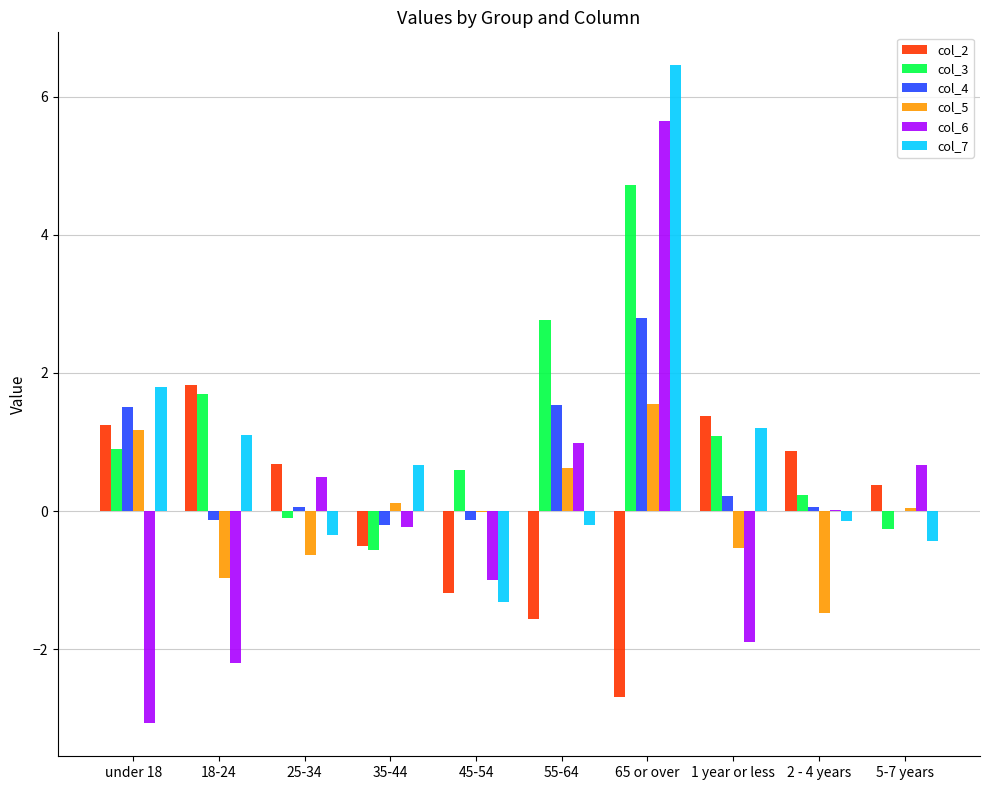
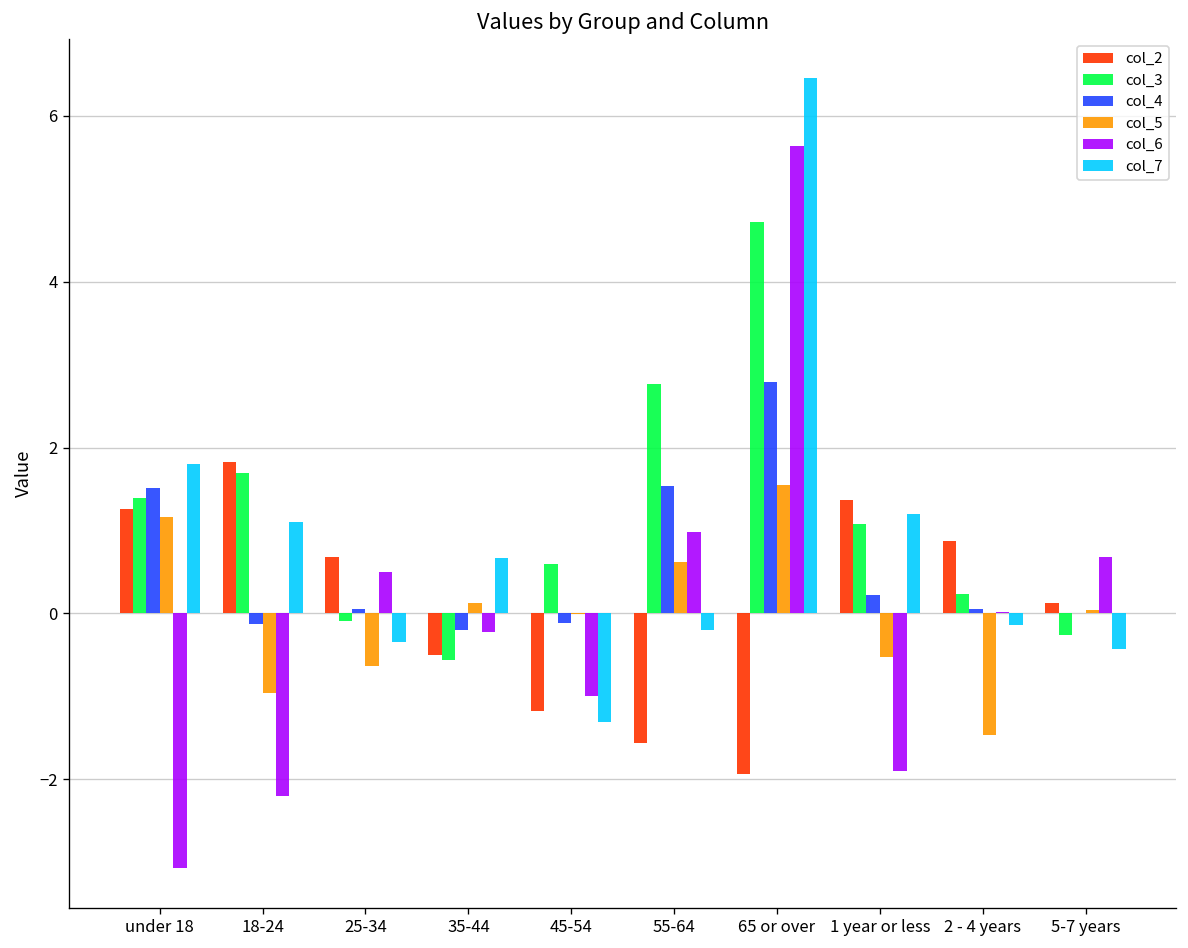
col_3, under 18: 0.9 -> 1.4
col_2, 65 or over: -2.7 -> -1.9
col_2, 5-7 years: 0.4 -> 0.1
